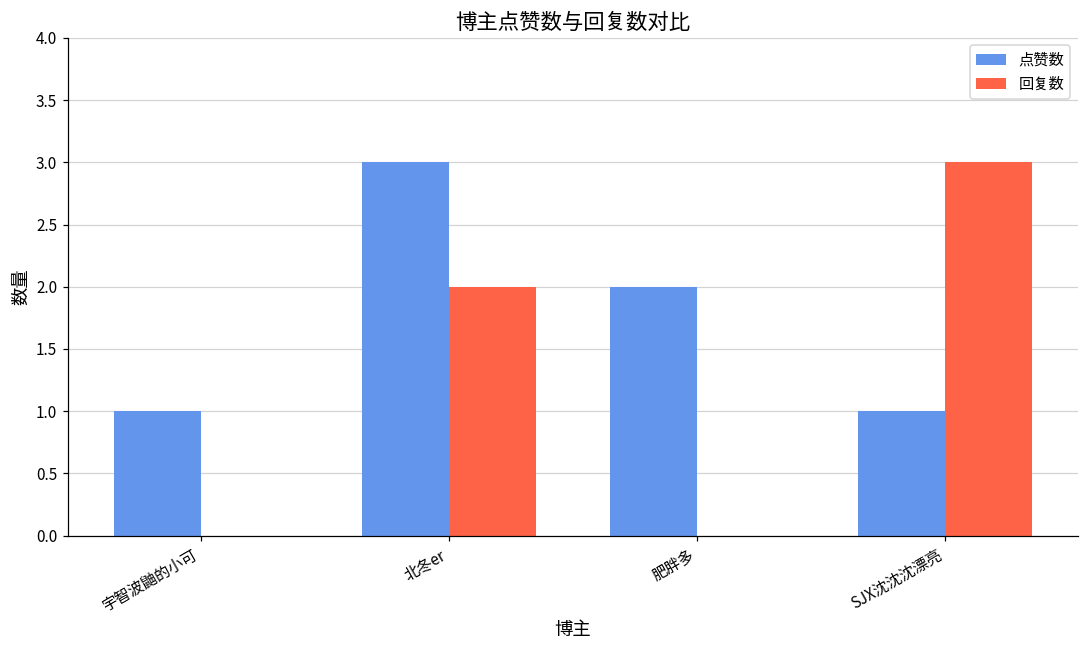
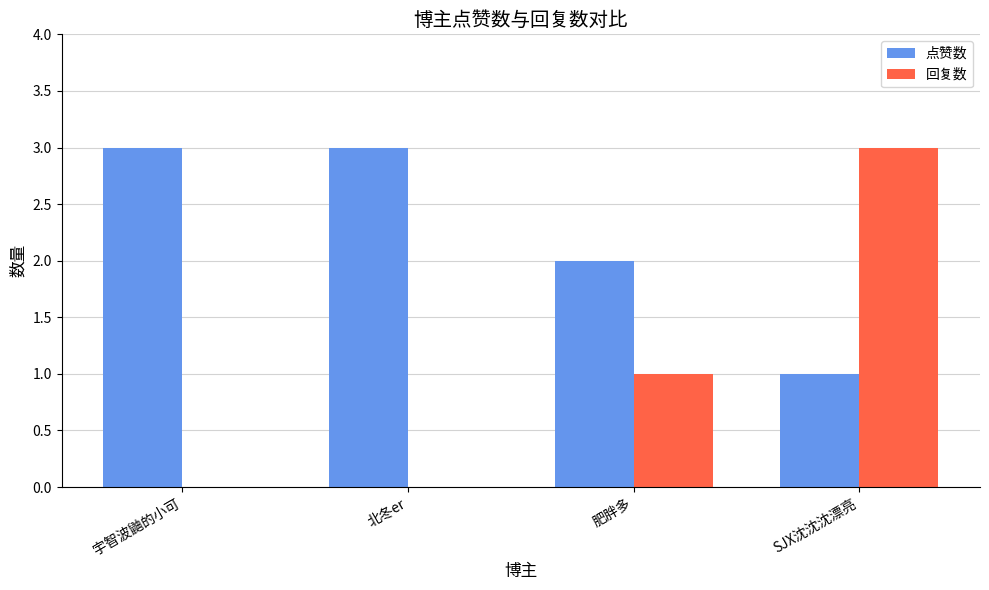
点赞数, 宇智波鼬的小可: 1 -> 3
回复数, 北冬er: 2 -> 0
回复数, 肥胖多: 0 -> 1
